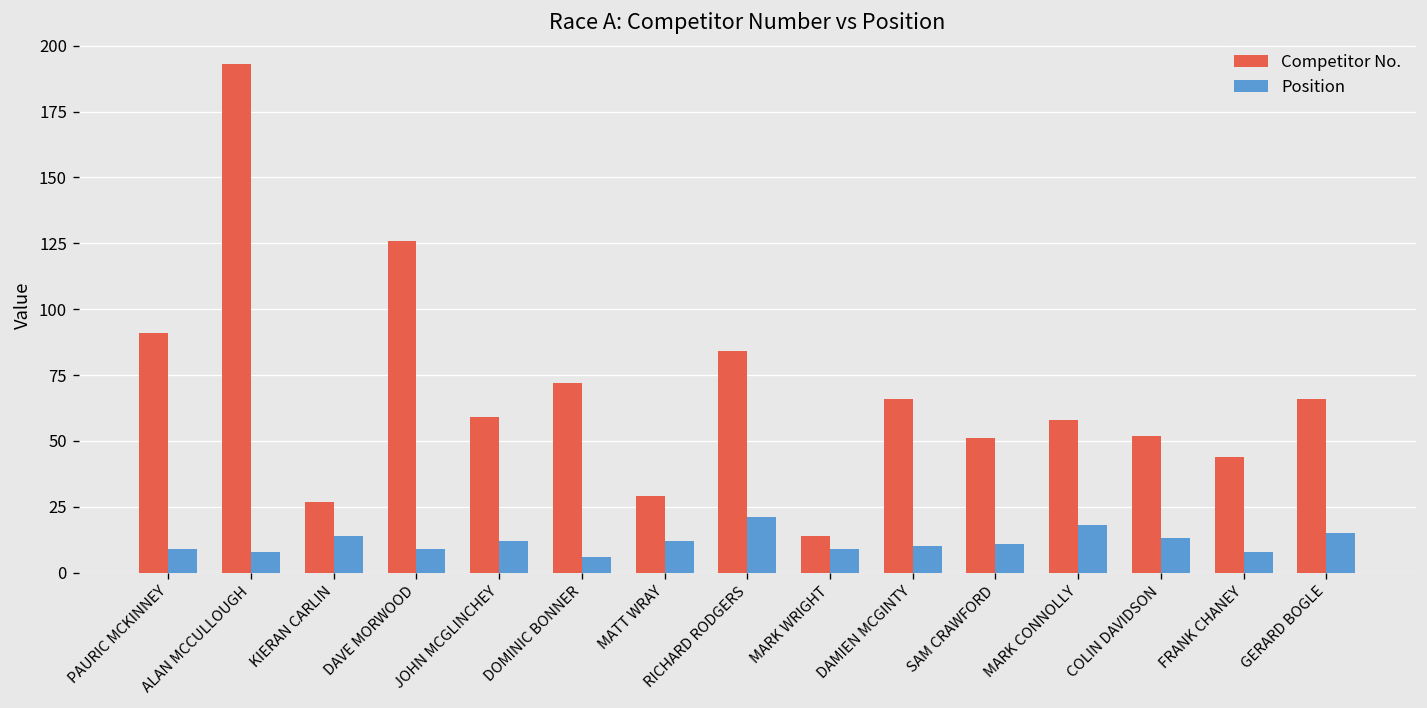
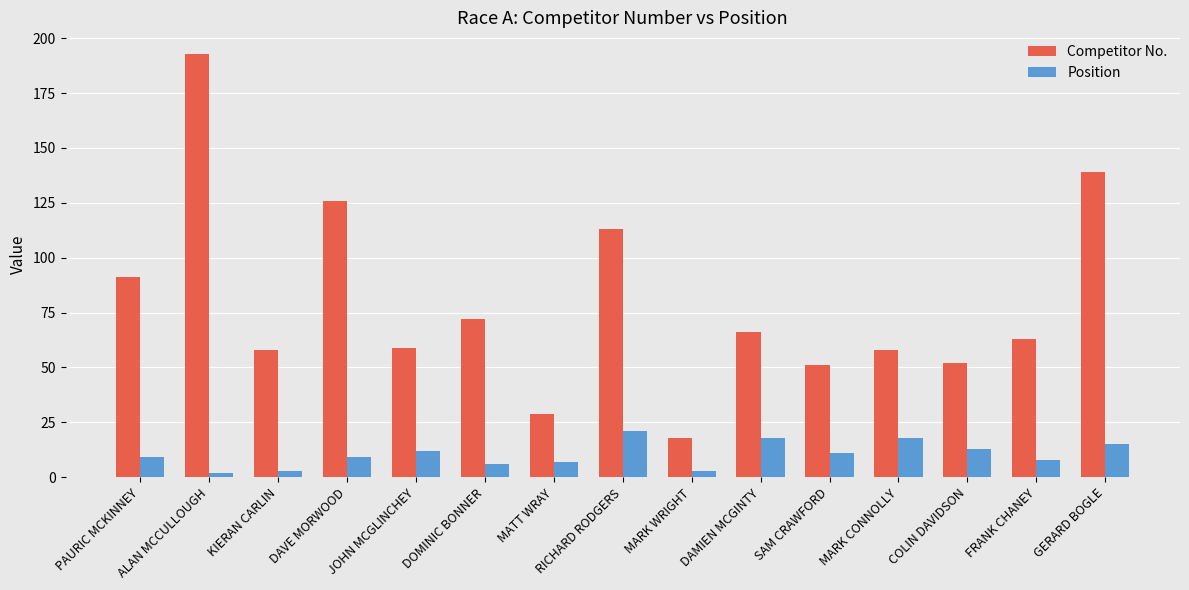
Position, ALAN MCCULLOUGH: 8 -> 2
Competitor No., KIERAN CARLIN: 27 -> 58
Position, KIERAN CARLIN: 14 -> 3
Position, MATT WRAY: 12 -> 7
Competitor No., RICHARD RODGERS: 84 -> 113
Competitor No., MARK WRIGHT: 14 -> 18
Position, MARK WRIGHT: 9 -> 3
Position, DAMIEN MCGINTY: 10 -> 18
Competitor No., FRANK CHANEY: 44 -> 63
Competitor No., GERARD BOGLE: 66 -> 139
